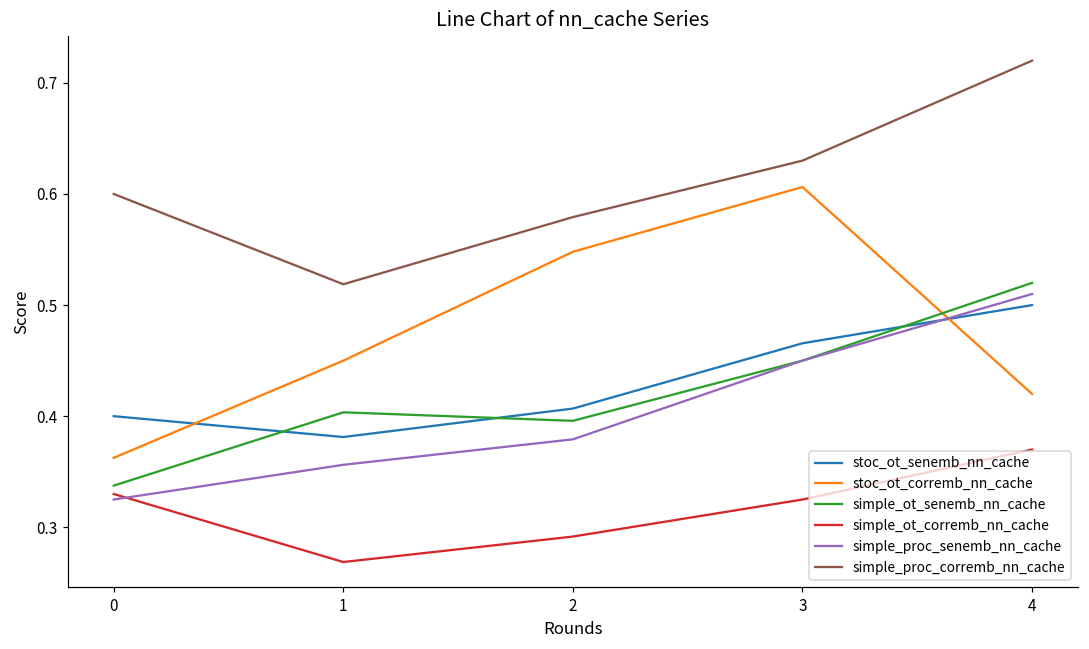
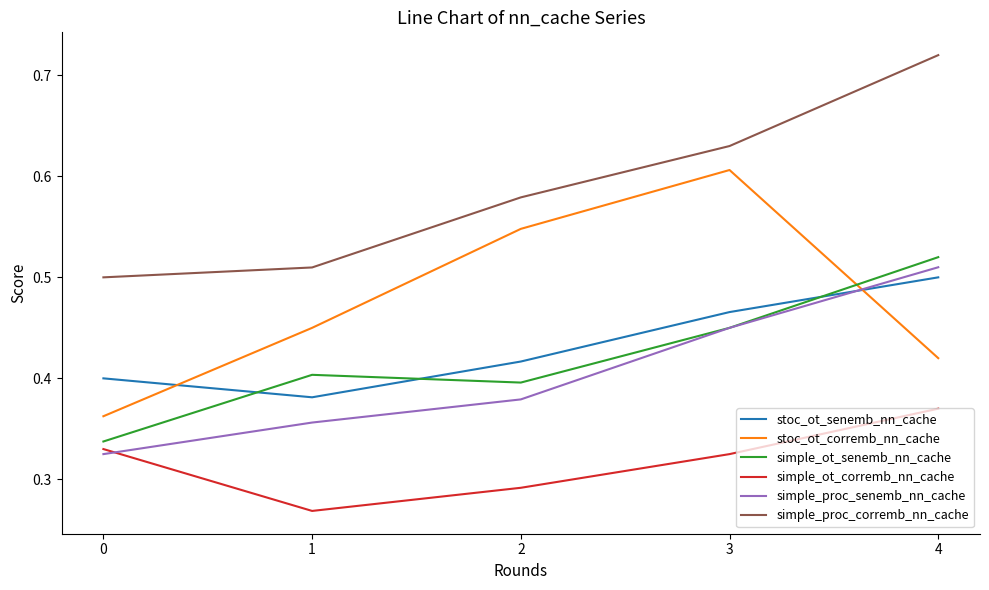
simple_proc_corremb_nn_cache, 0: 0.6 -> 0.5
simple_proc_corremb_nn_cache, 1: 0.519 -> 0.510
stoc_ot_senemb_nn_cache, 2: 0.407 -> 0.417
